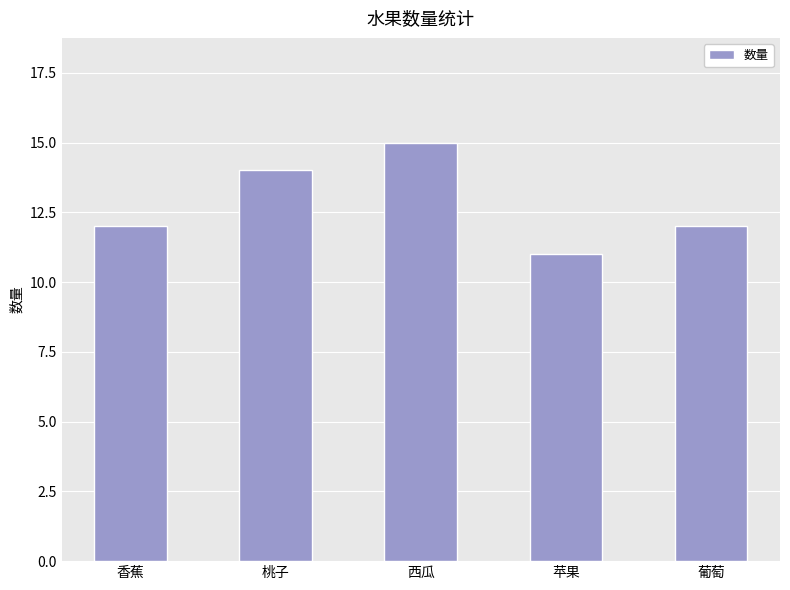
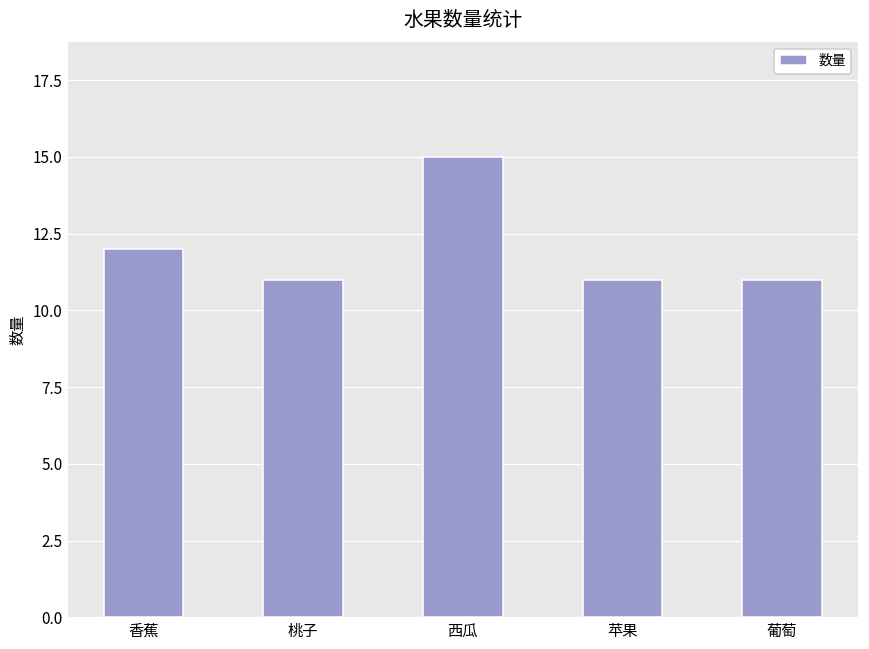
桃子: 14 -> 11
葡萄: 12 -> 11
